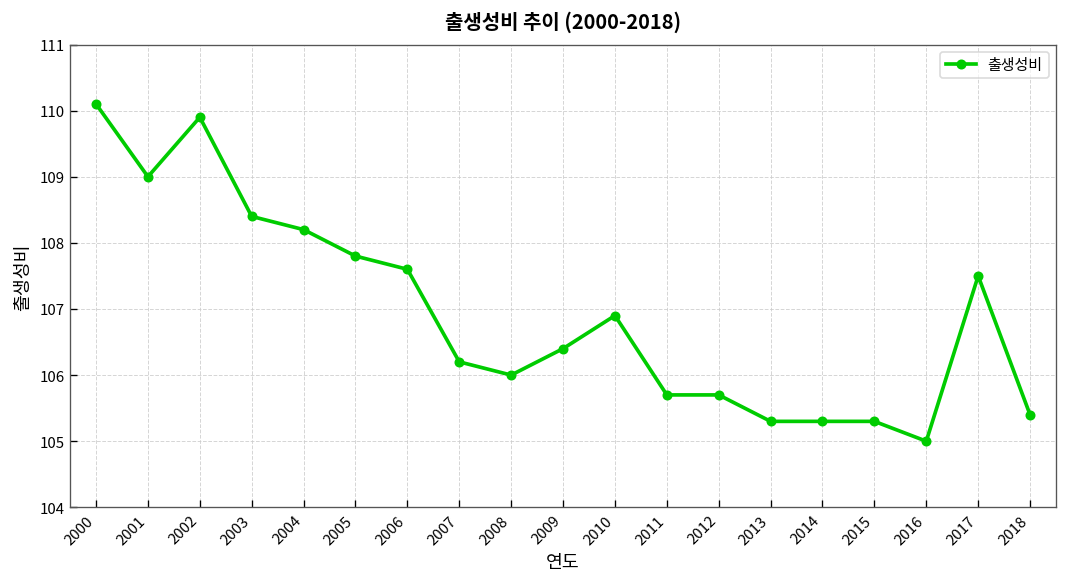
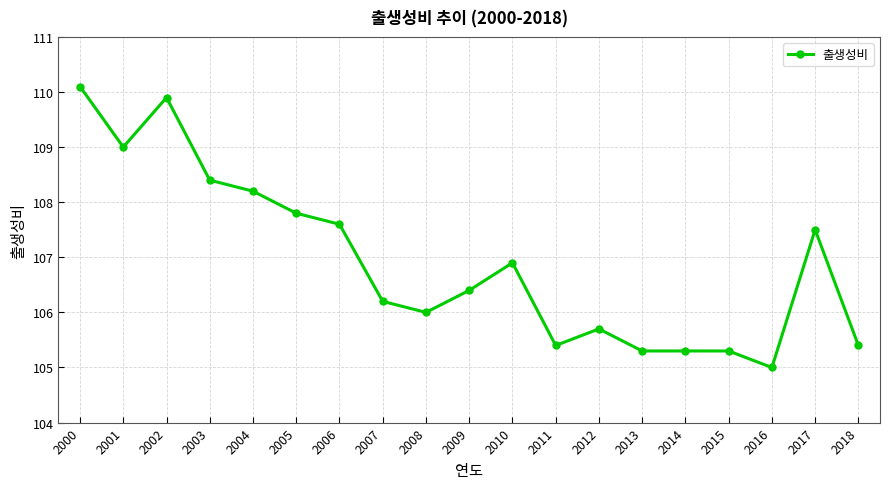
2011: 105.7 -> 105.4
